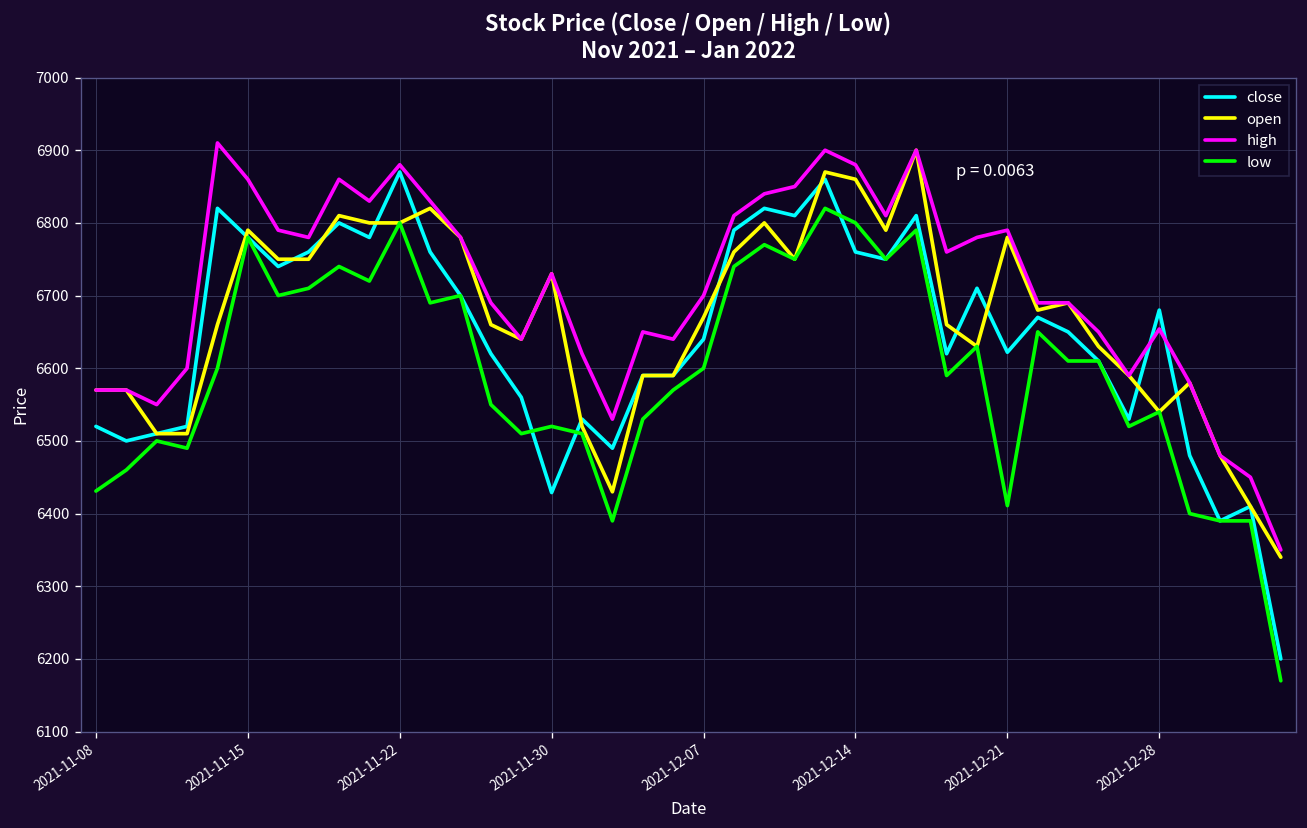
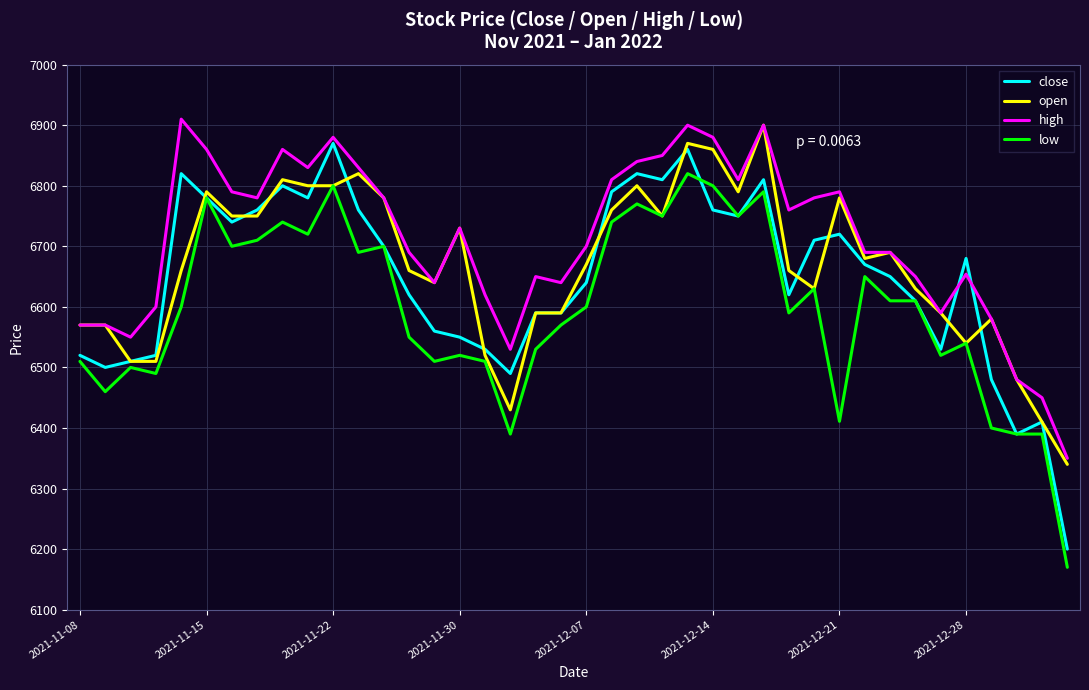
low, 2021-11-08: 6430 -> 6510
close, 2021-11-30: 6430 -> 6550
close, 2021-12-21: 6620 -> 6720
